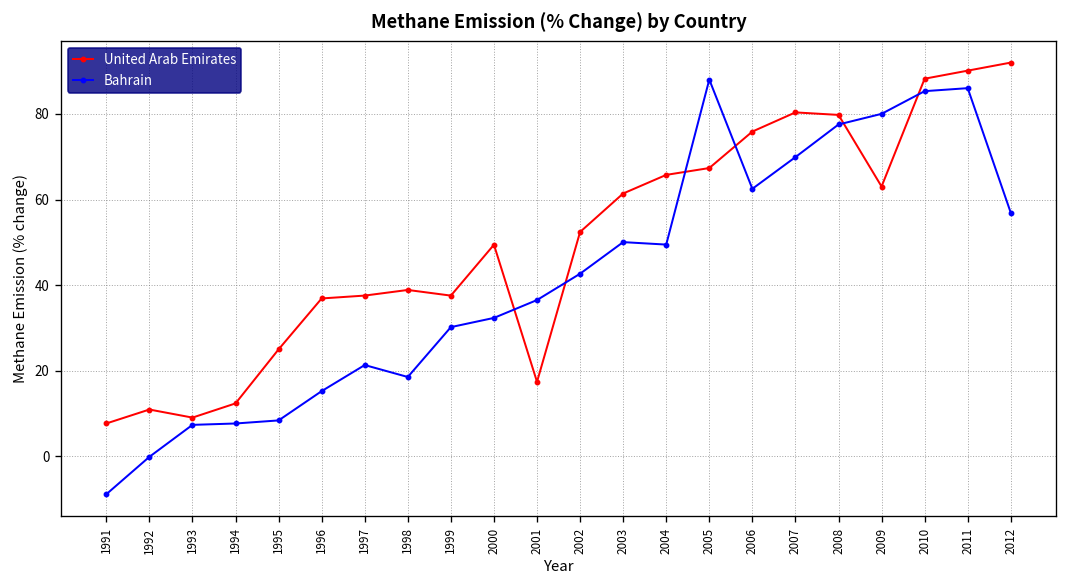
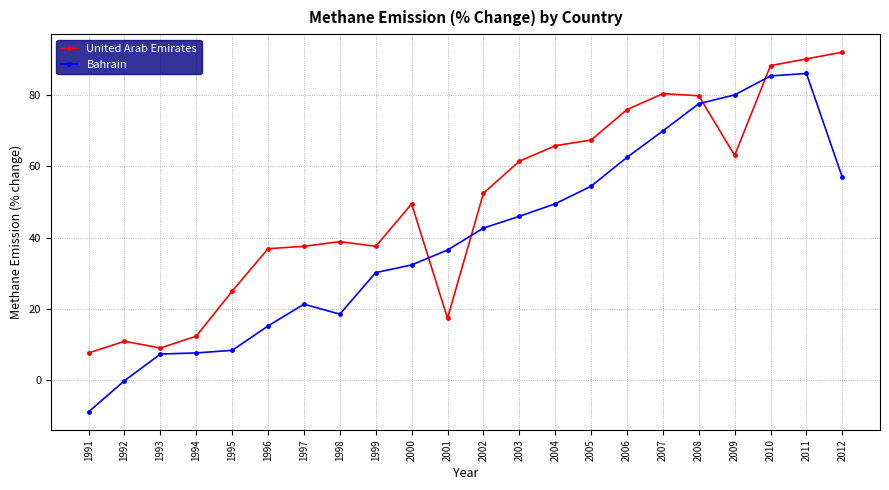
Bahrain, 2003: 50 -> 46
Bahrain, 2005: 88 -> 54
